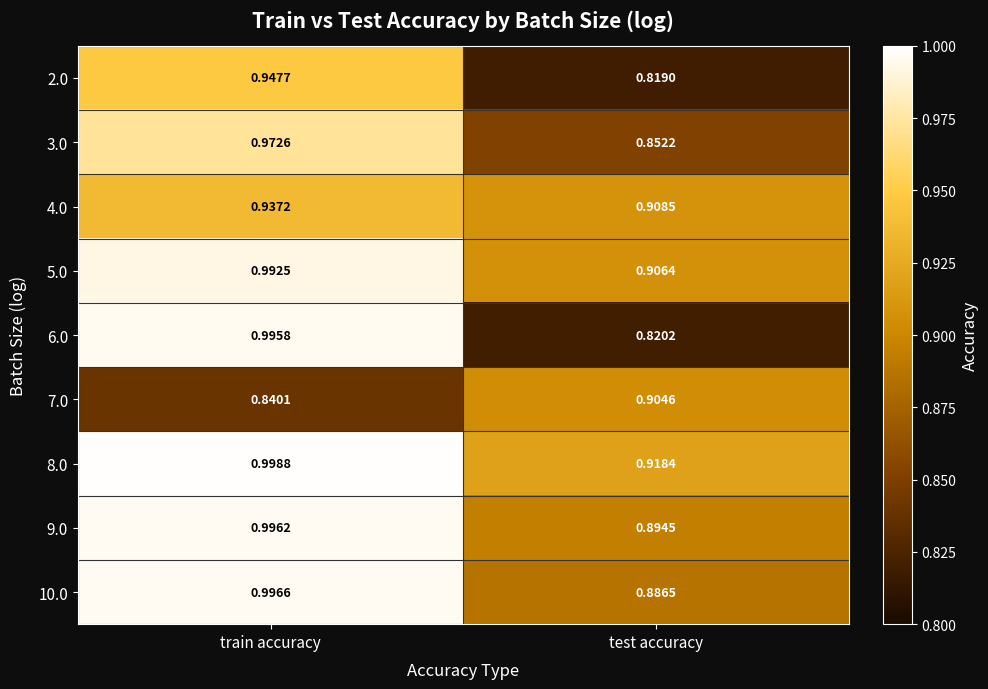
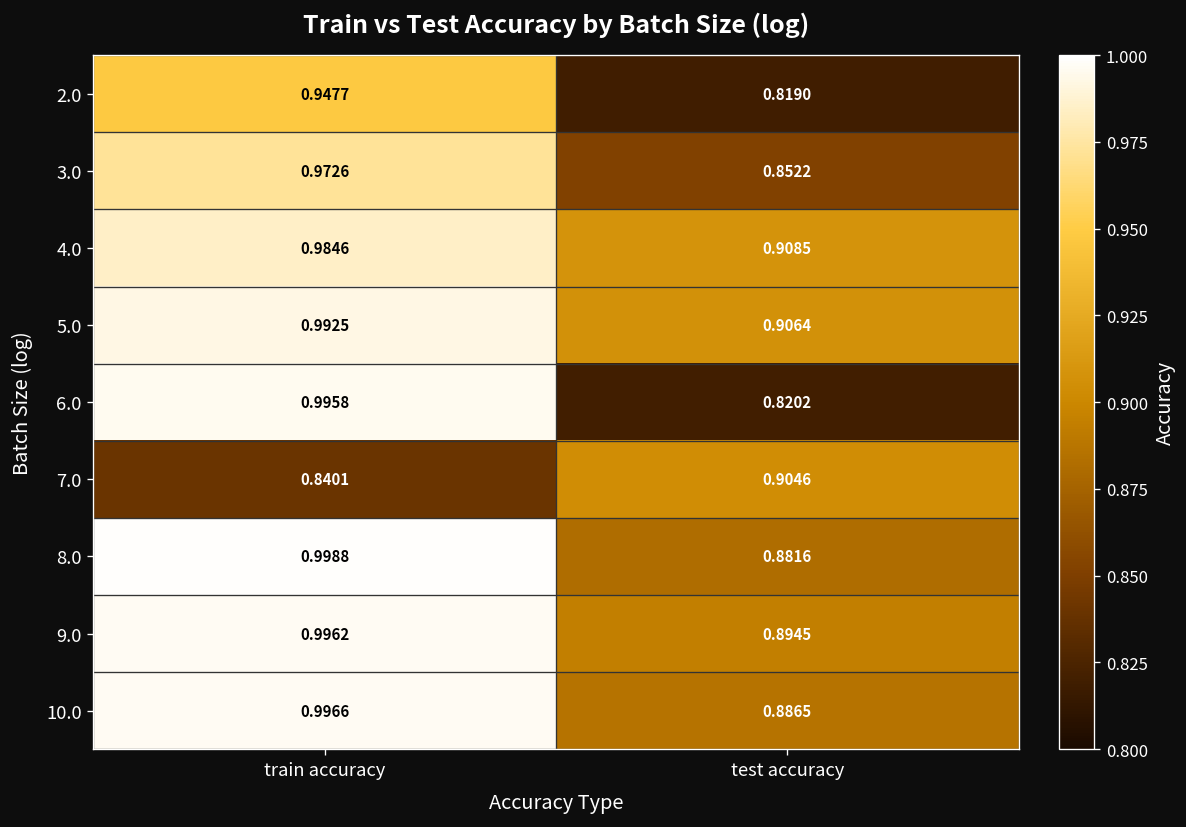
4.0, train accuracy: 0.9372 -> 0.9846
8.0, test accuracy: 0.9184 -> 0.8816
